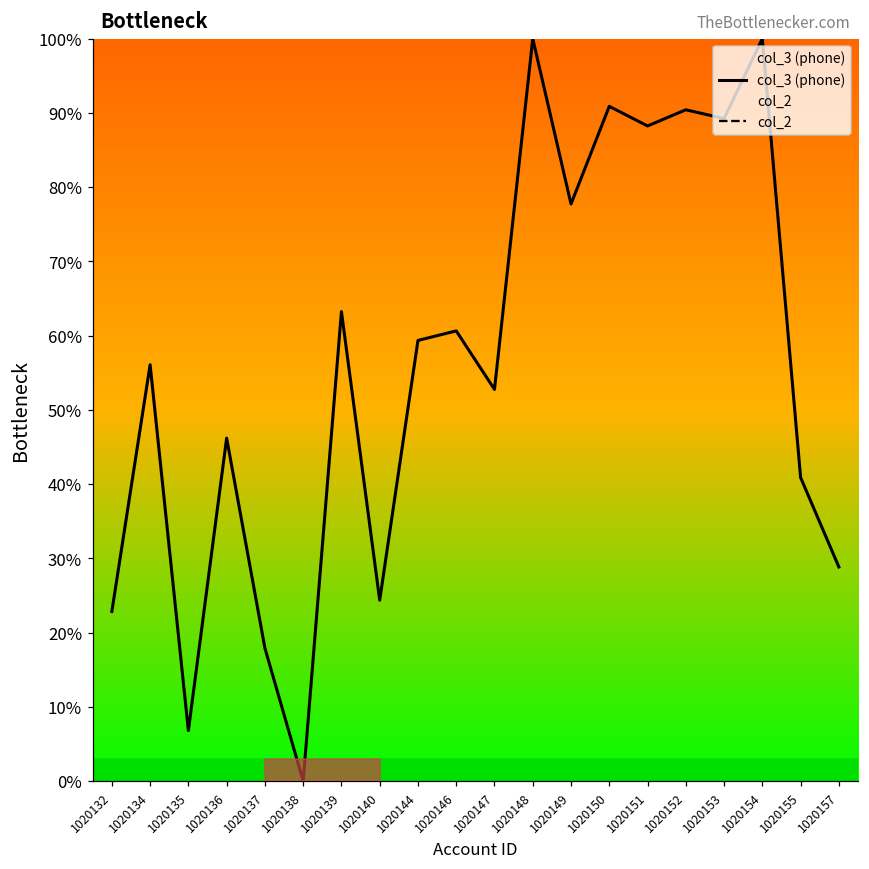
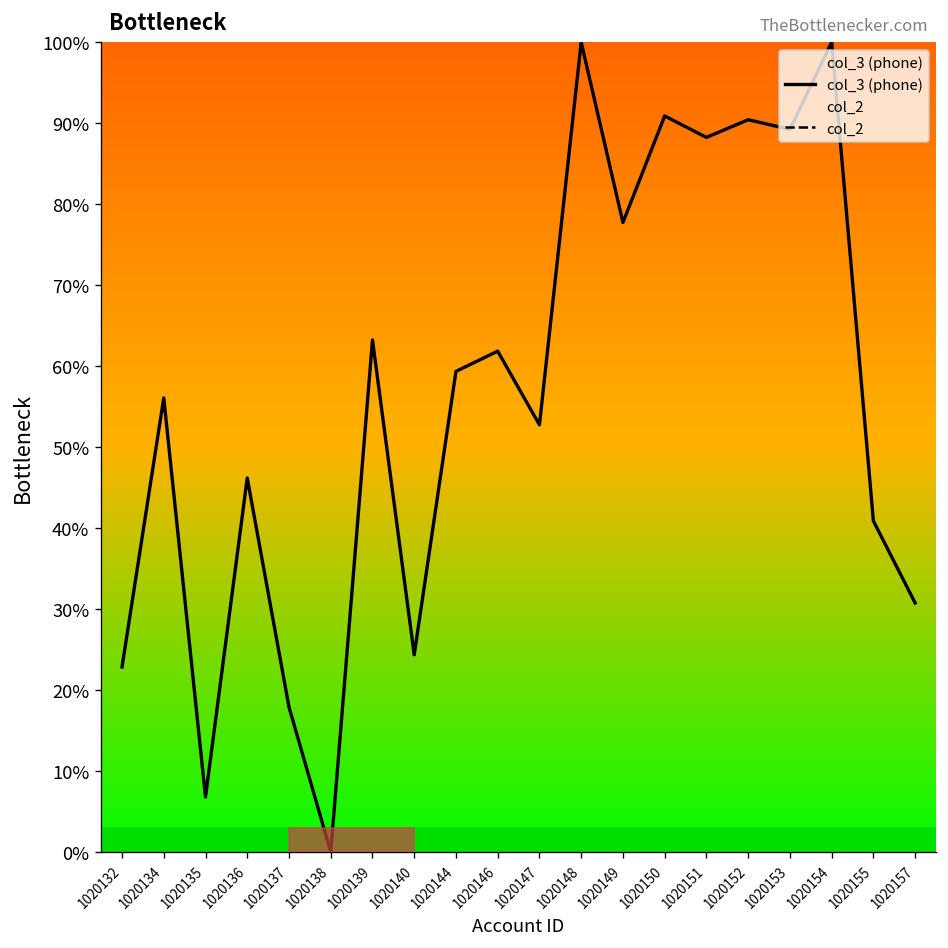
1020146: 61% -> 62%
1020157: 29% -> 31%
